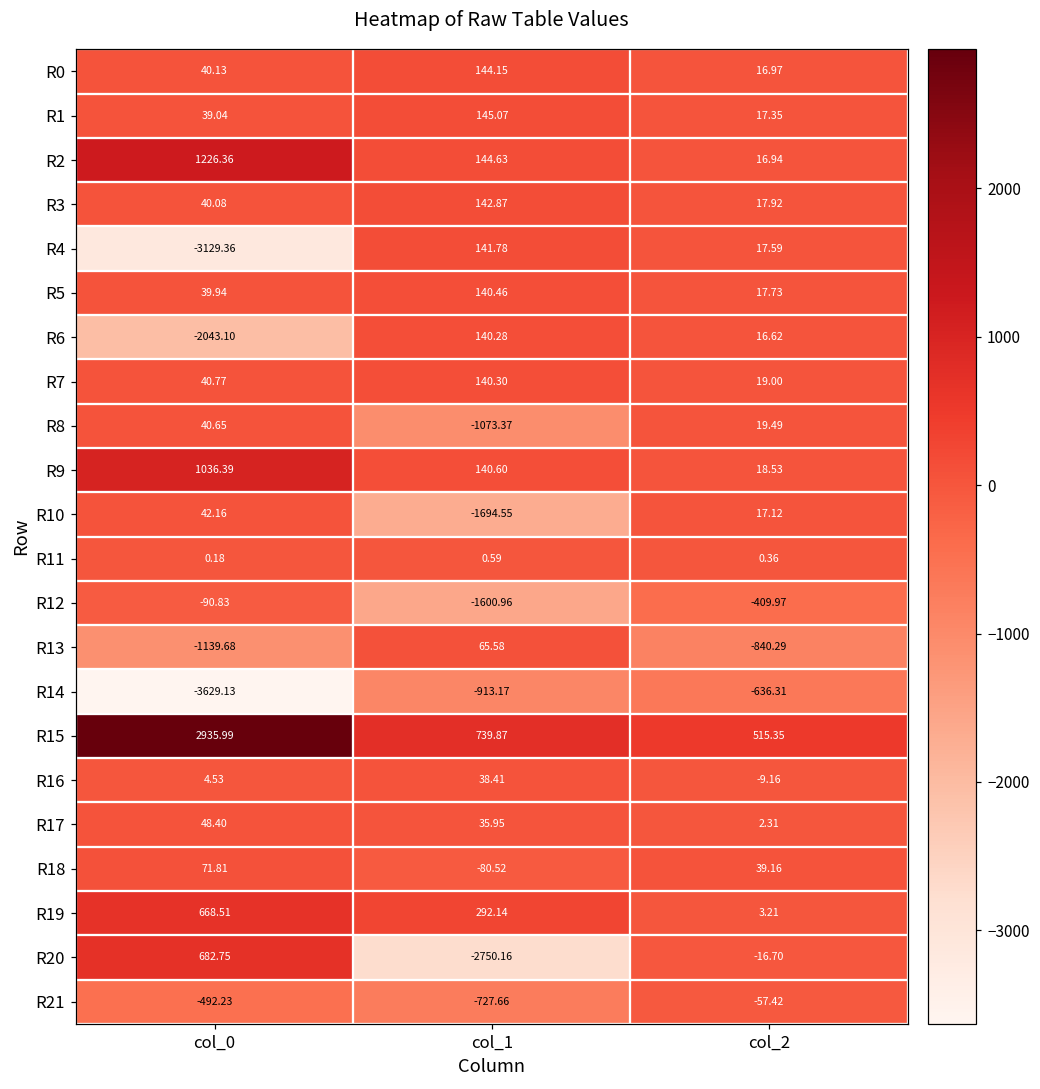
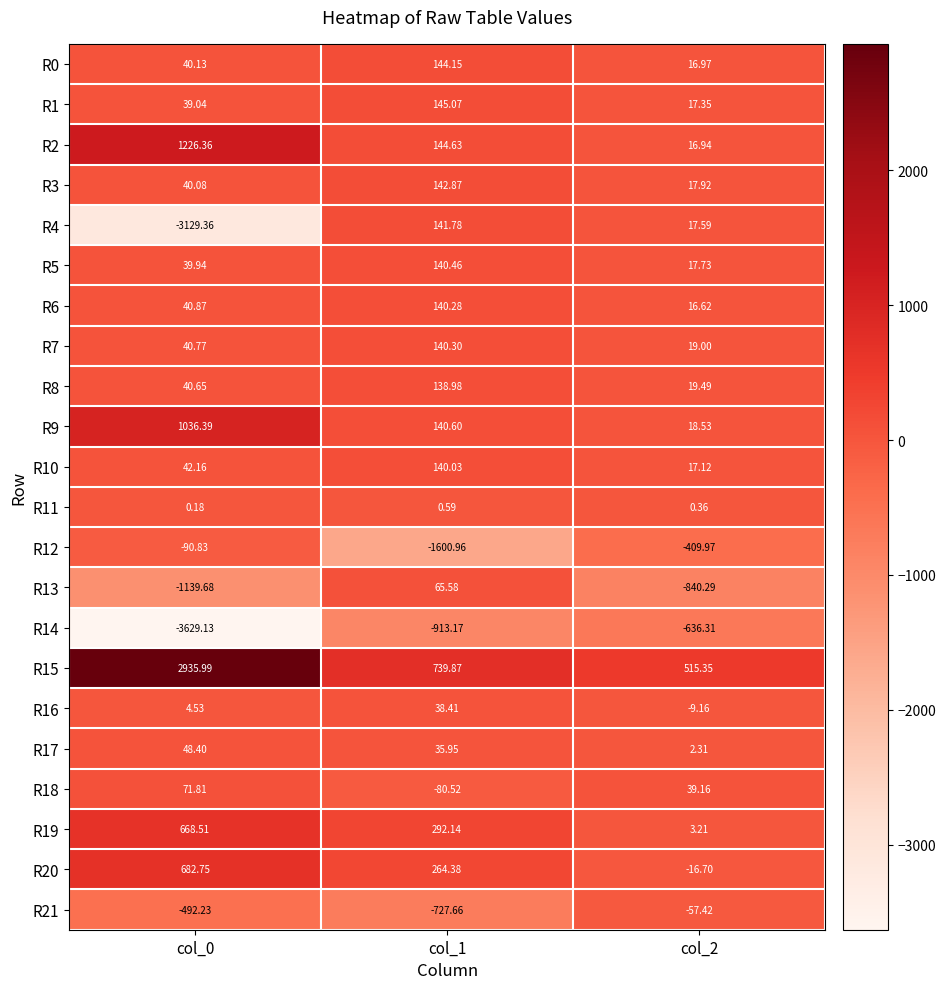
R6, col_0: -2043.10 -> 40.87
R8, col_1: -1073.37 -> 138.98
R10, col_1: -1694.55 -> 140.03
R20, col_1: -2750.16 -> 264.38
